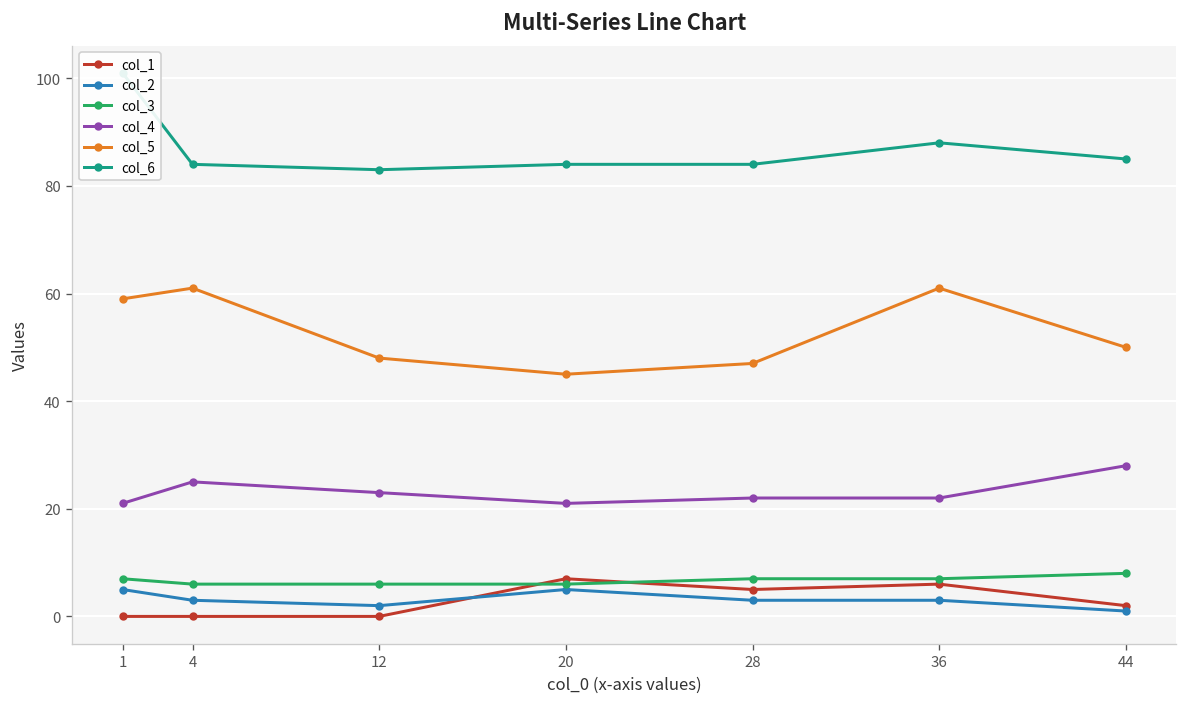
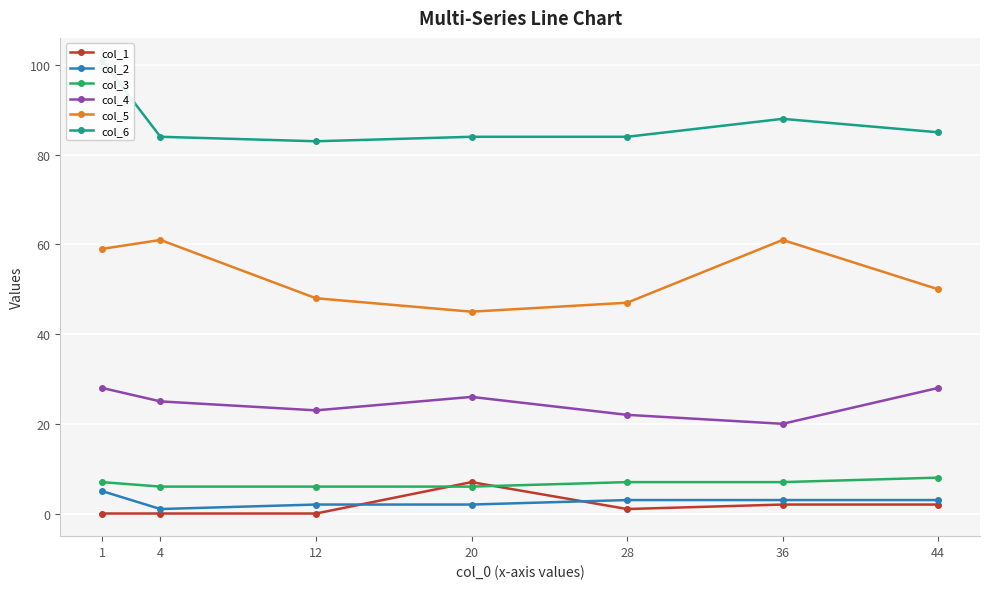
col_4, 1: 21 -> 28
col_2, 4: 3 -> 1
col_2, 20: 5 -> 2
col_4, 20: 21 -> 26
col_1, 28: 5 -> 1
col_1, 36: 6 -> 2
col_4, 36: 22 -> 20
col_2, 44: 1 -> 3
